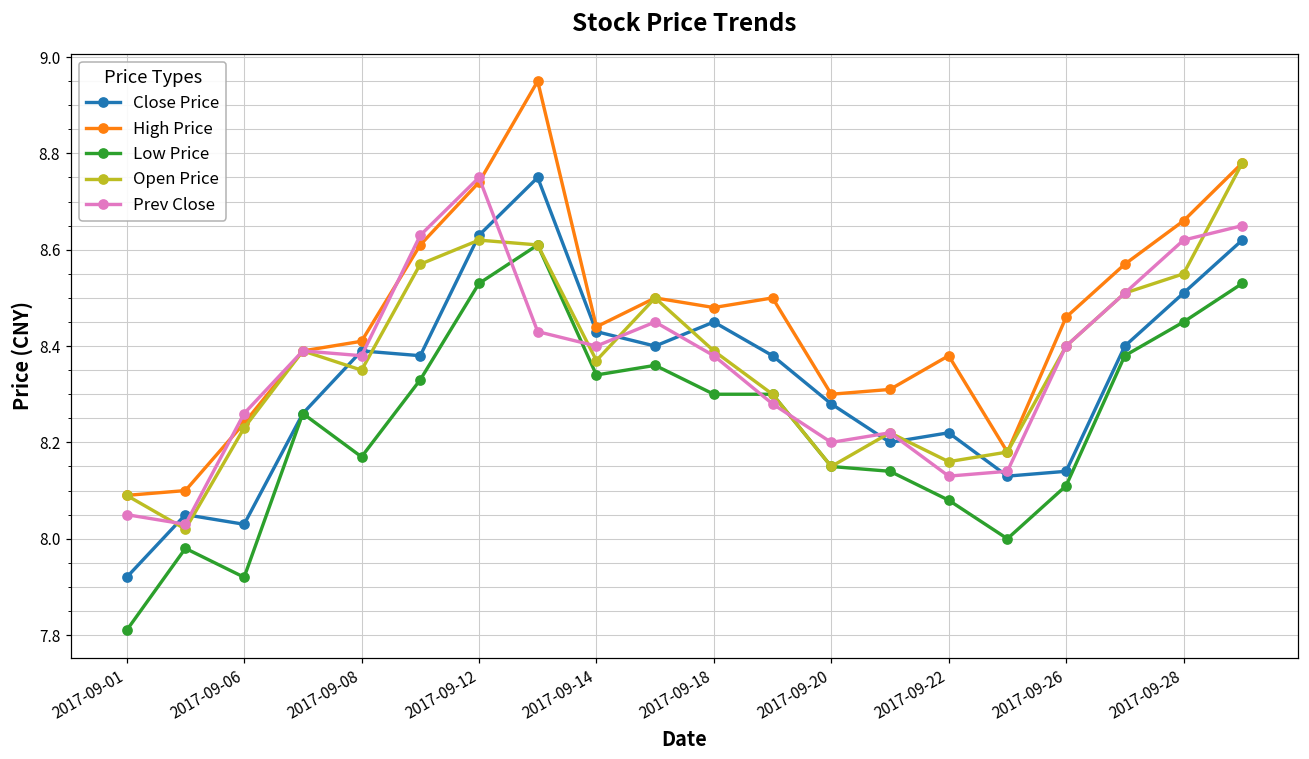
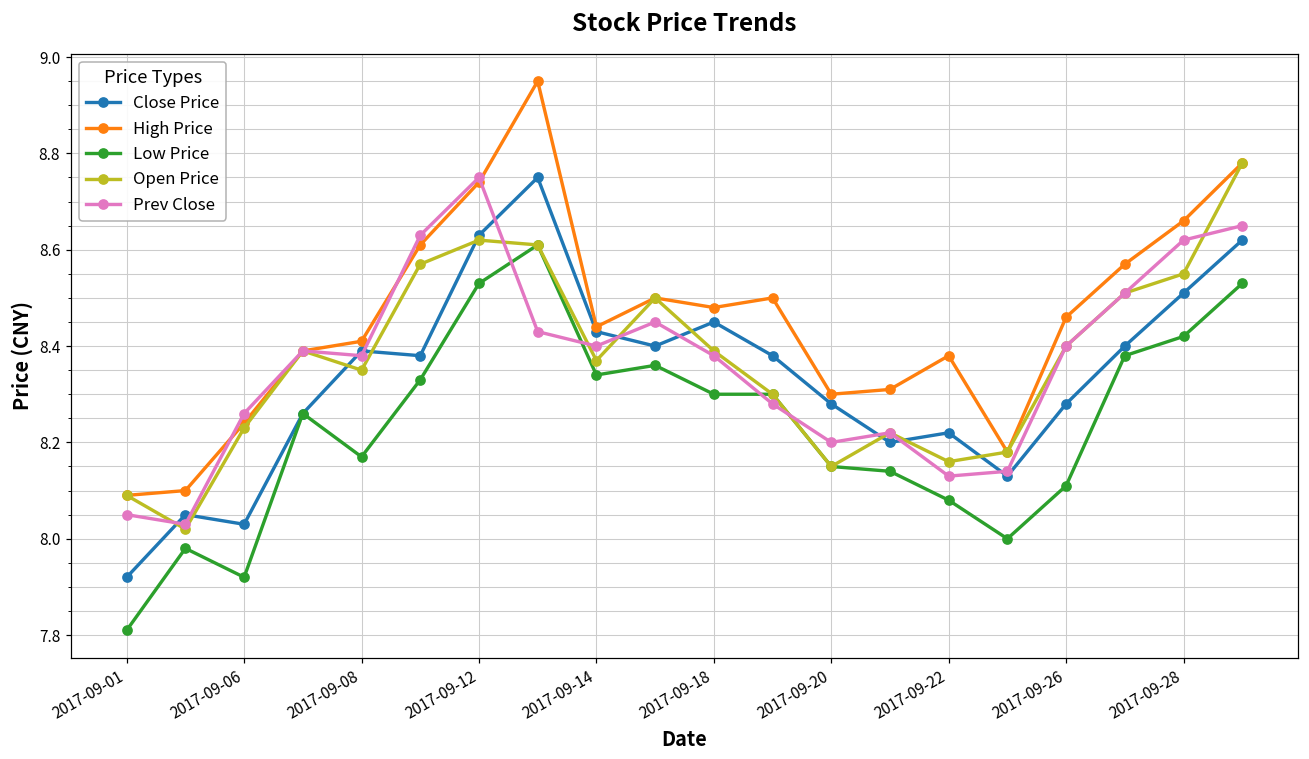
Close Price, 2017-09-26: 8.14 -> 8.28
Low Price, 2017-09-28: 8.45 -> 8.42
